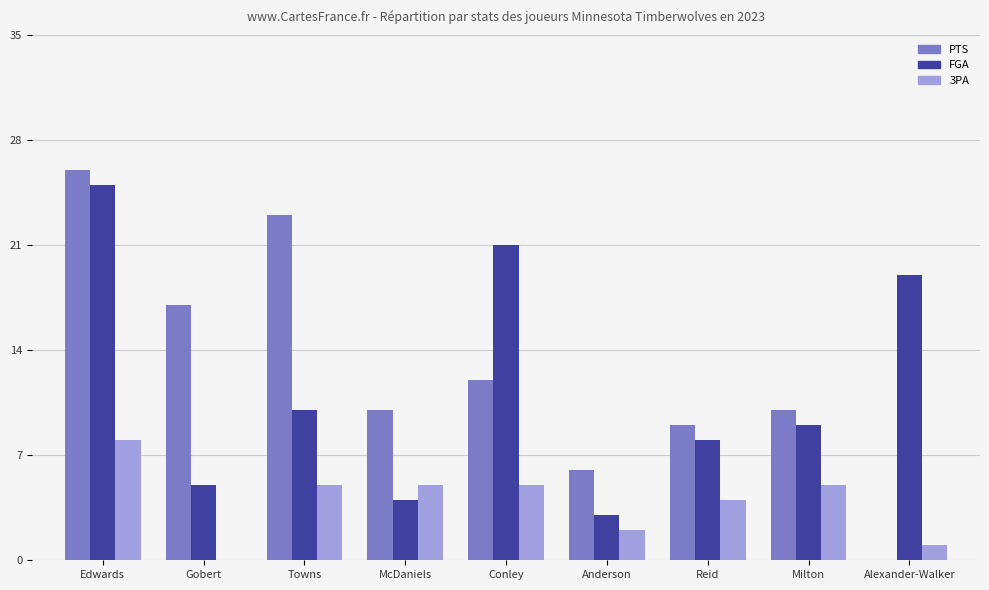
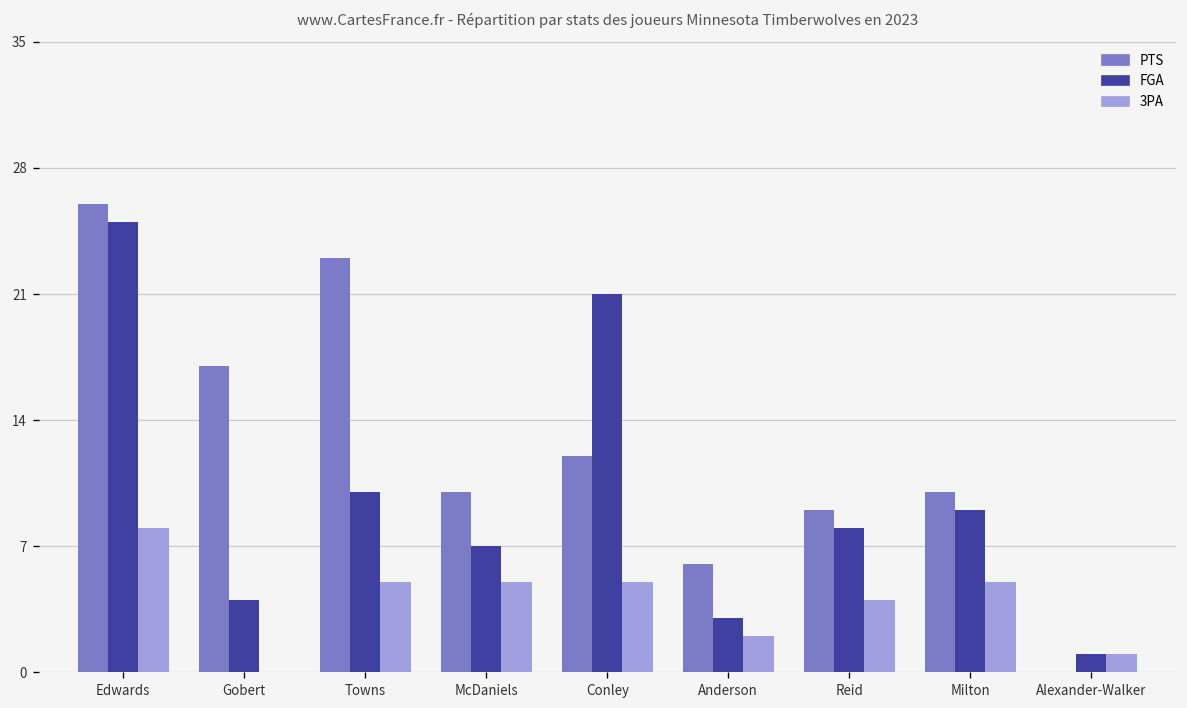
FGA, Gobert: 5 -> 4
FGA, McDaniels: 4 -> 7
FGA, Alexander-Walker: 19 -> 1
